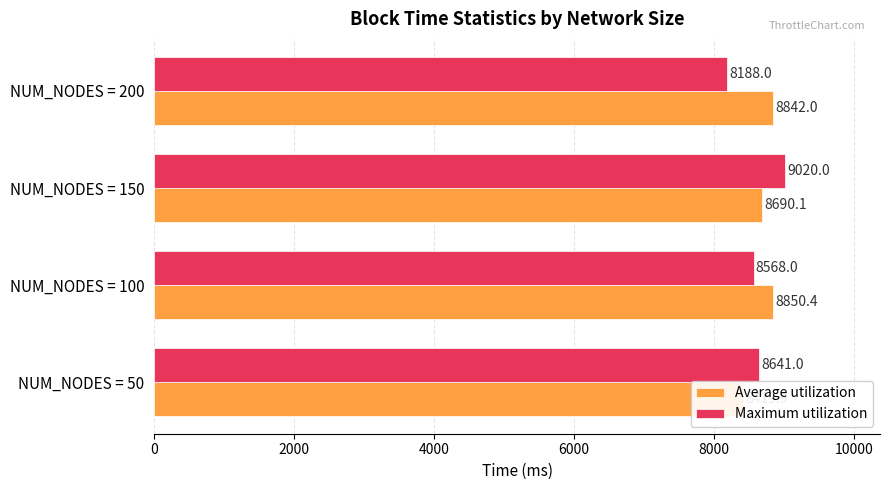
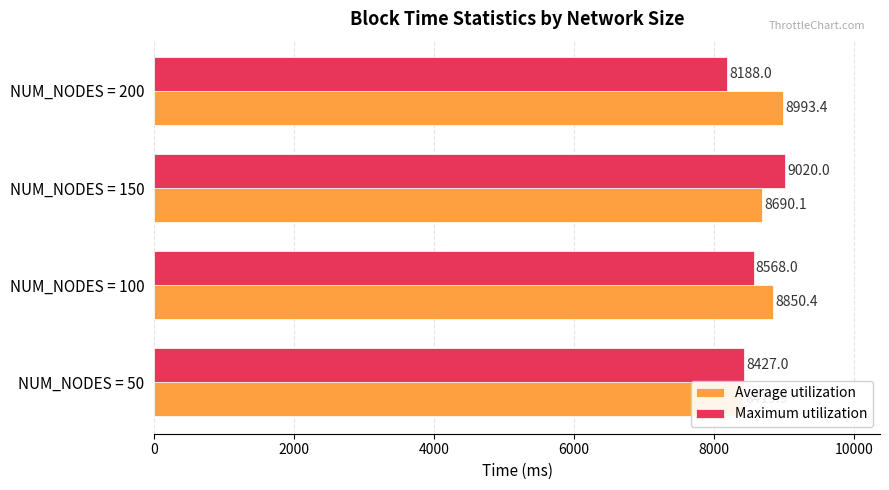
Average utilization, NUM_NODES = 200: 8842.0 -> 8993.4
Maximum utilization, NUM_NODES = 50: 8641.0 -> 8427.0
